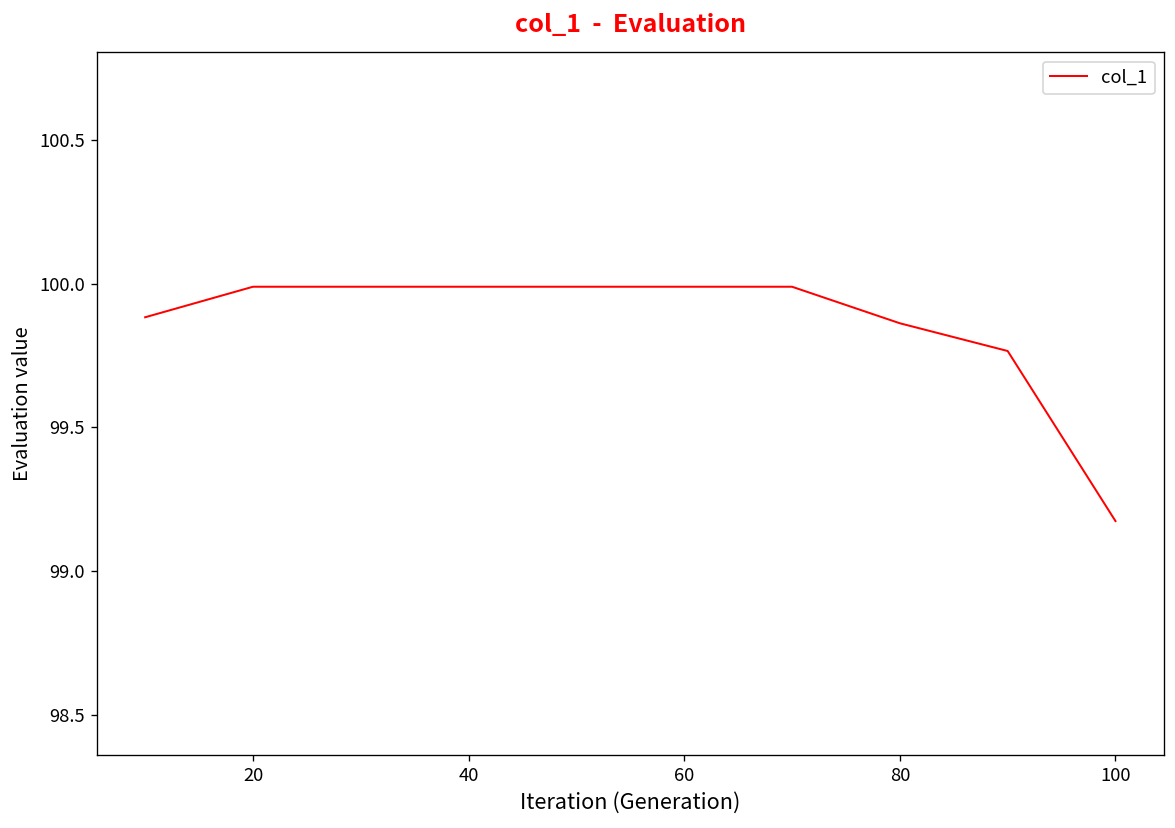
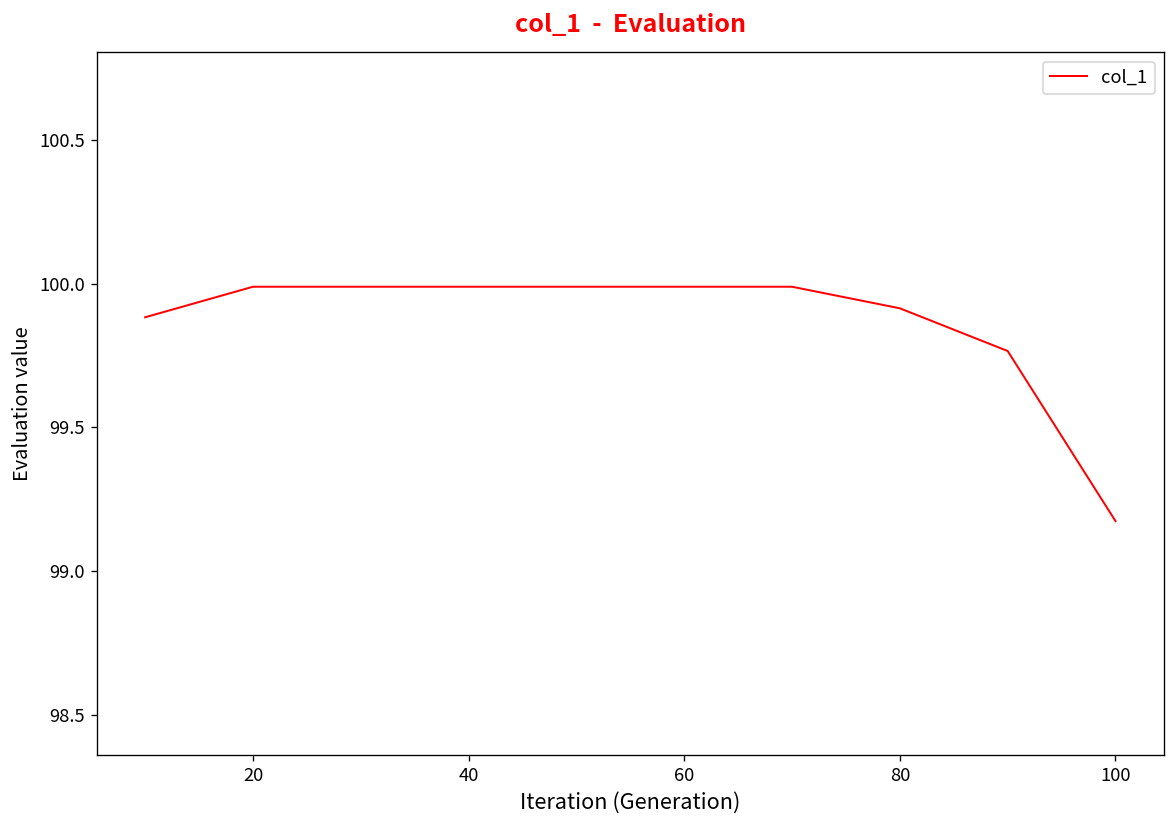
80: 99.86 -> 99.91
